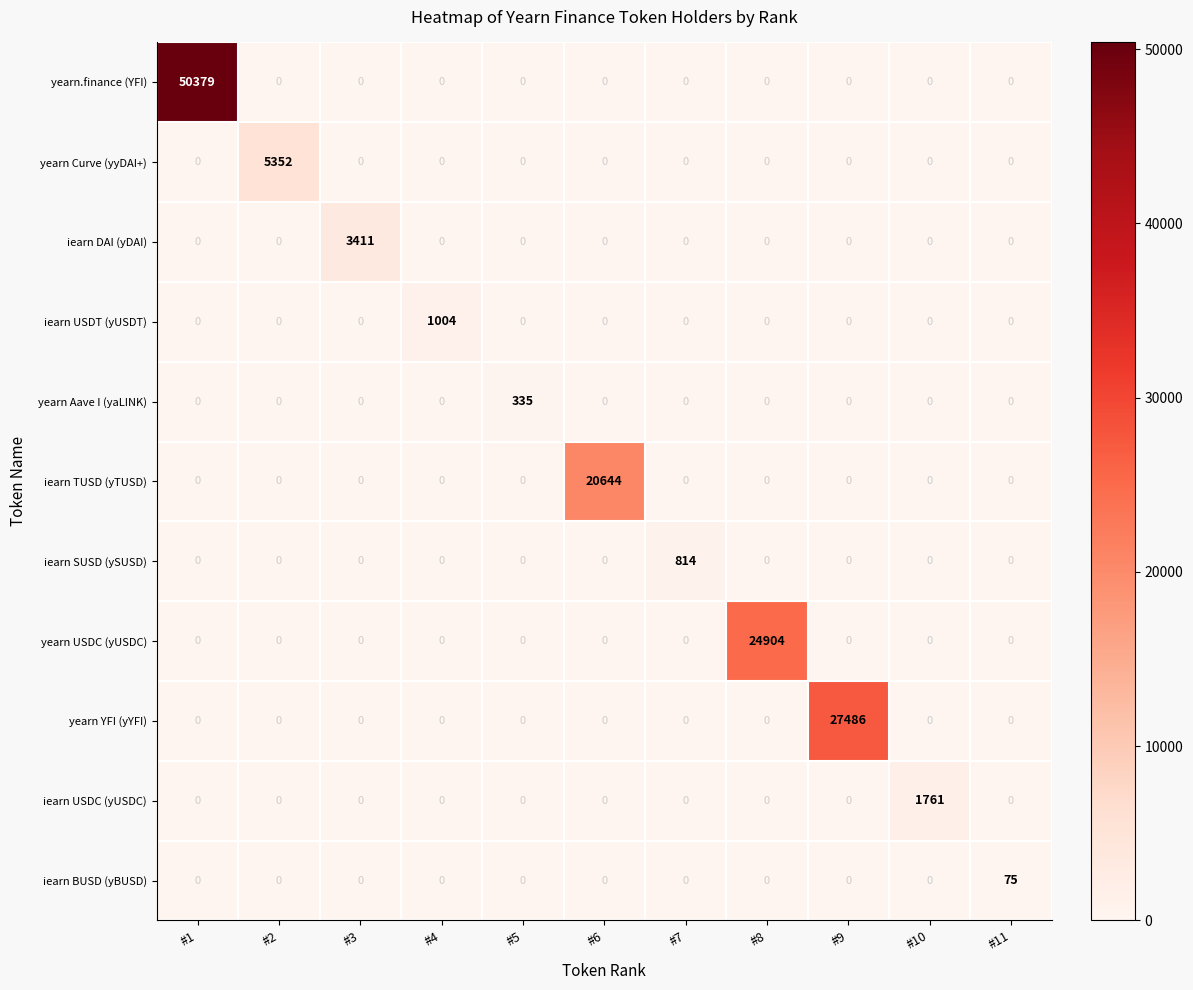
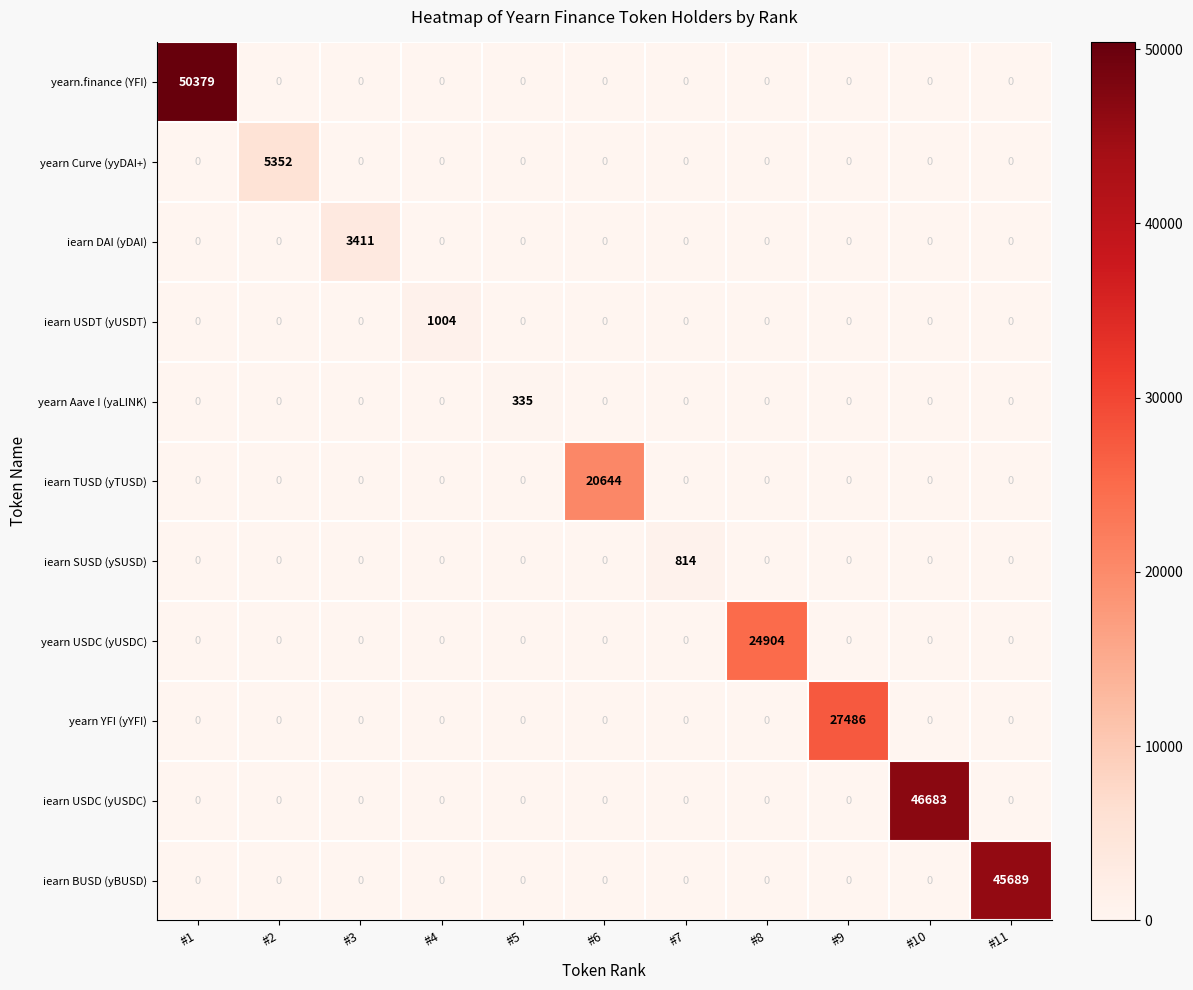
iearn USDC (yUSDC), #10: 1761 -> 46683
iearn BUSD (yBUSD), #11: 75 -> 45689
